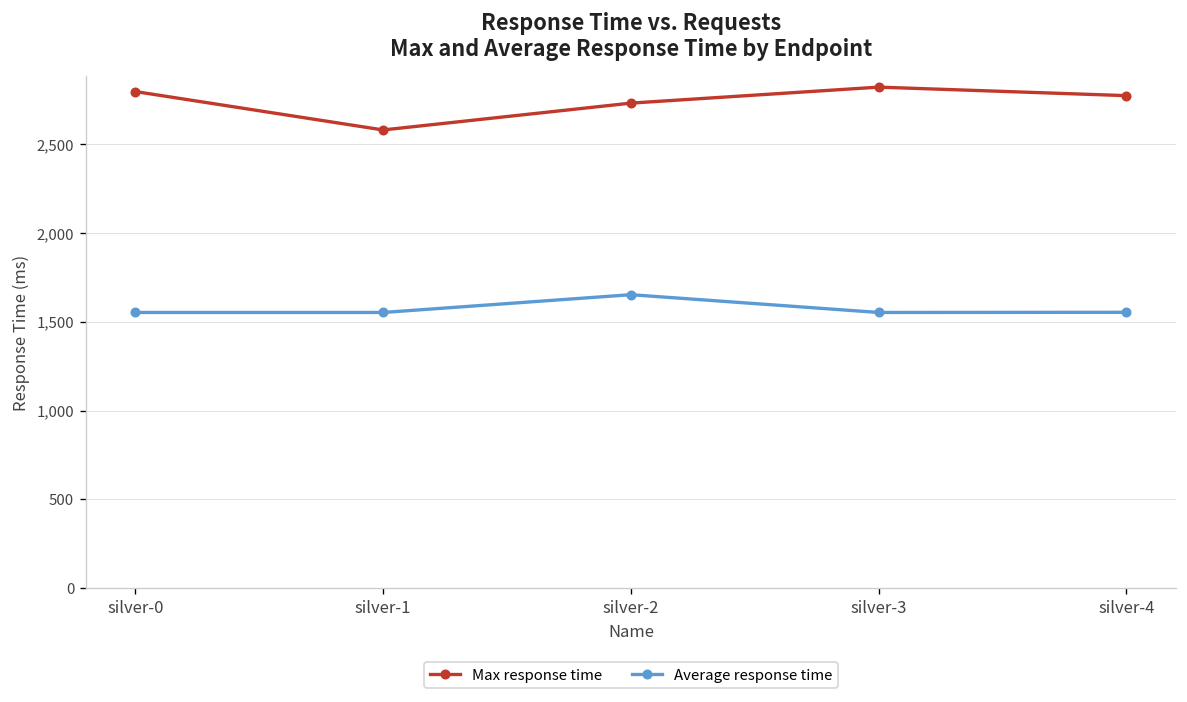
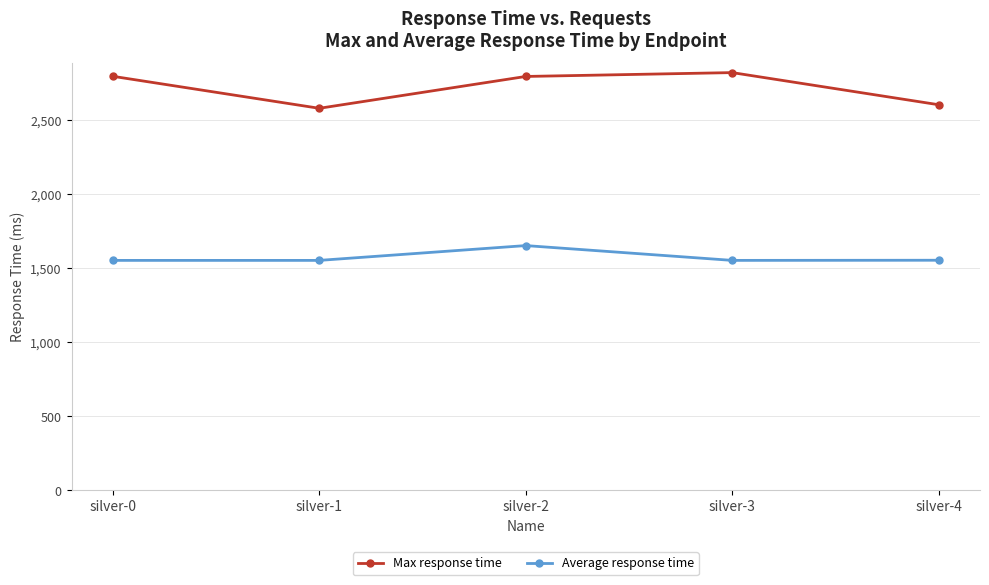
Max response time, silver-2: 2,730 -> 2,790
Max response time, silver-4: 2,770 -> 2,600
